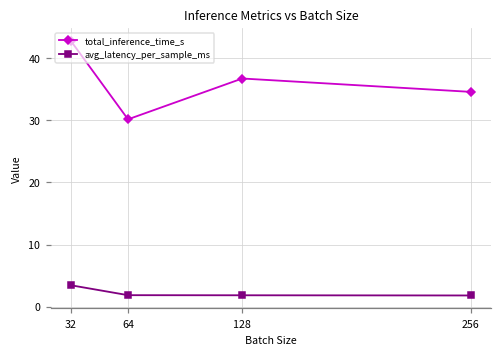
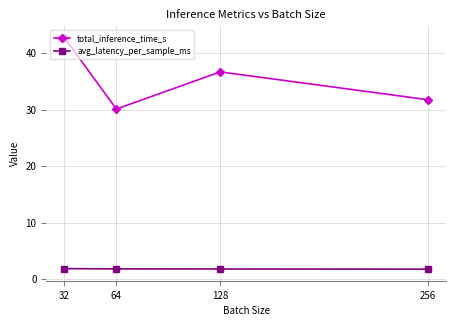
avg_latency_per_sample_ms, 32: 3 -> 2
total_inference_time_s, 256: 35 -> 32
